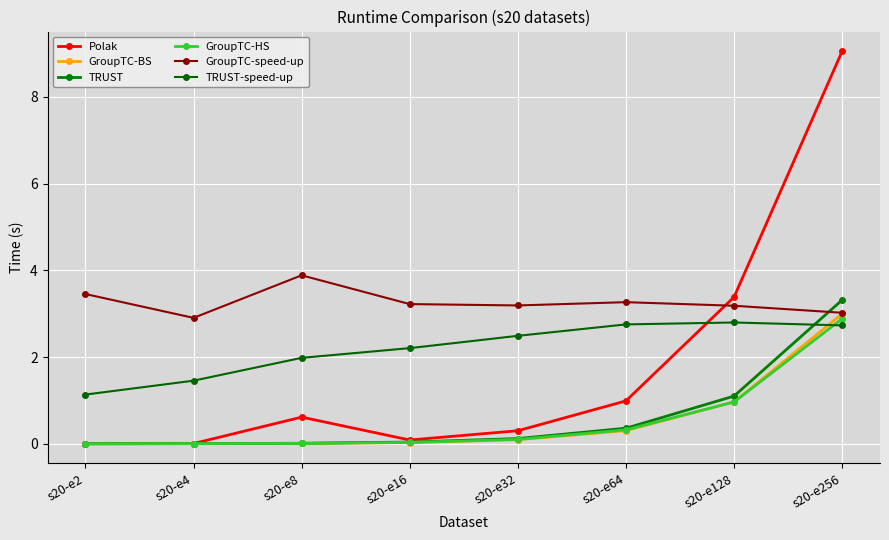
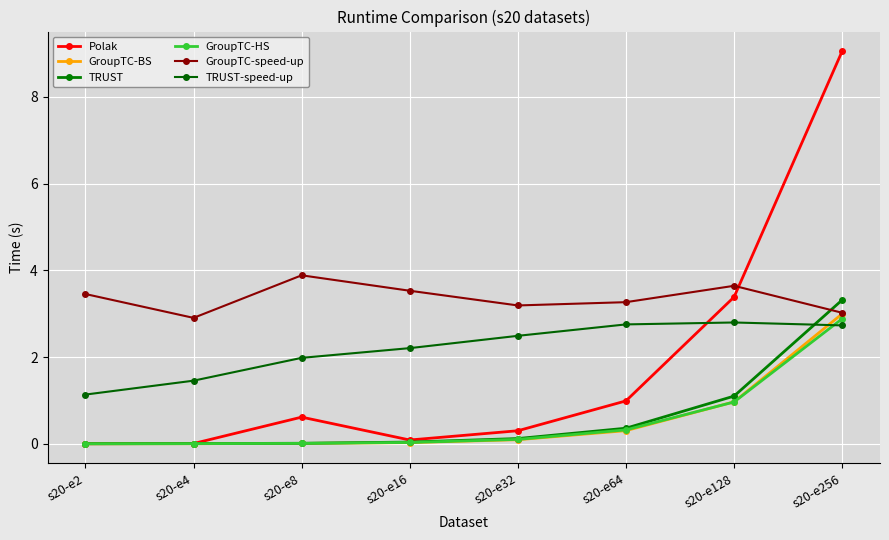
GroupTC-speed-up, s20-e16: 3.2 -> 3.5
GroupTC-speed-up, s20-e128: 3.2 -> 3.6
